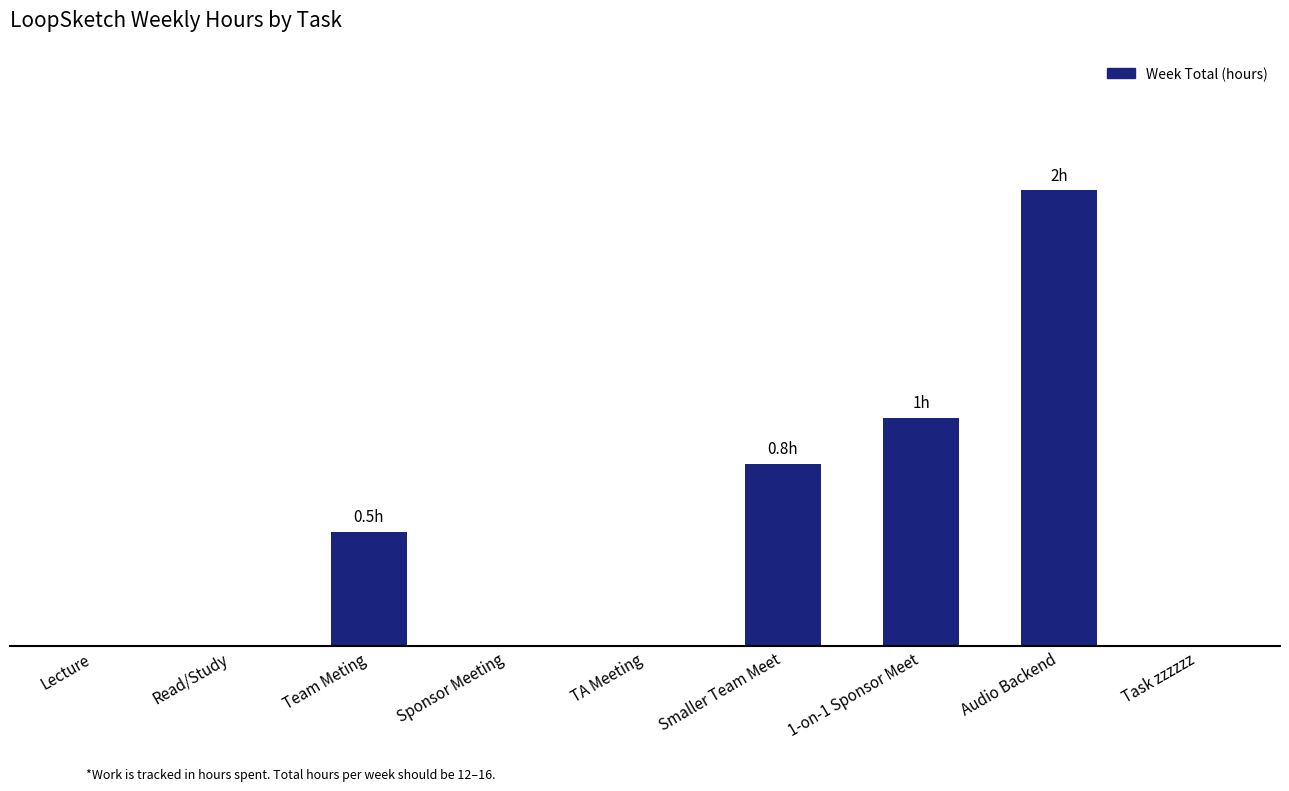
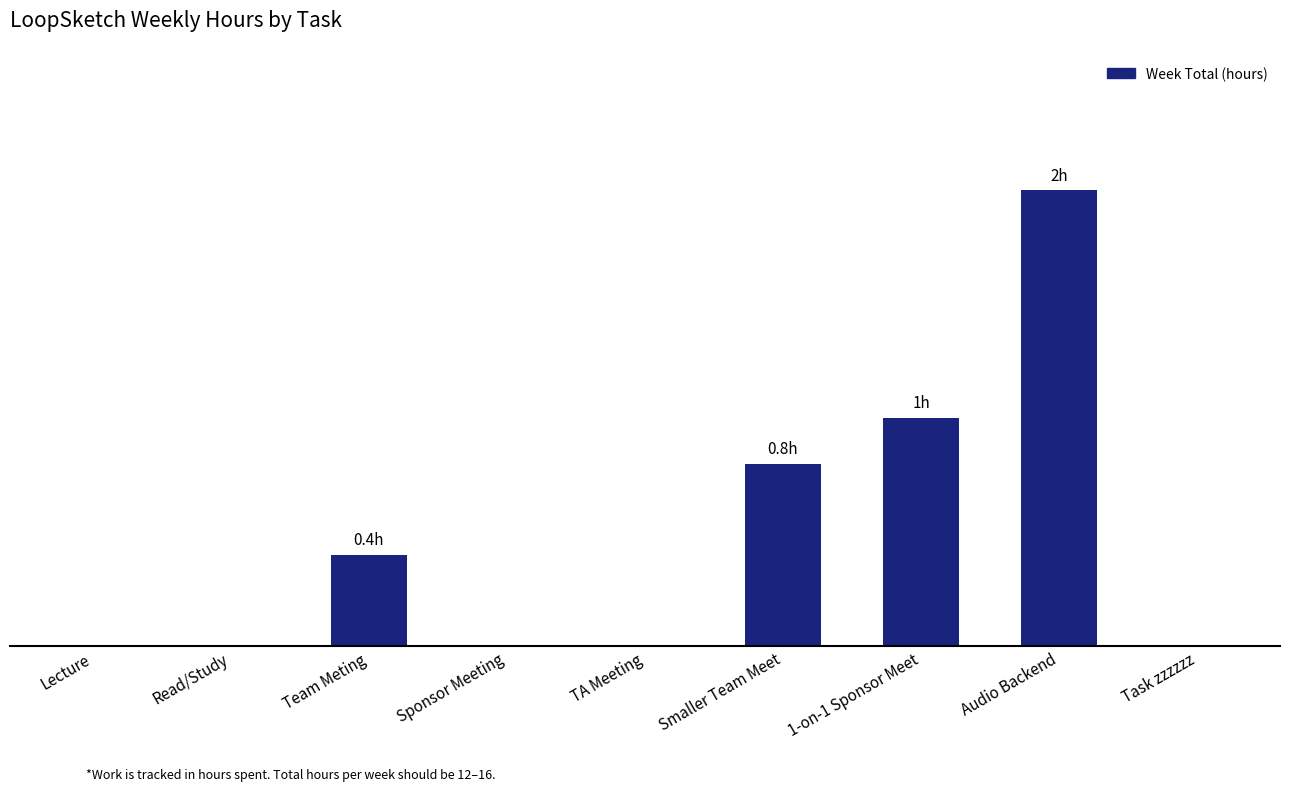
Team Meting: 0.5h -> 0.4h
